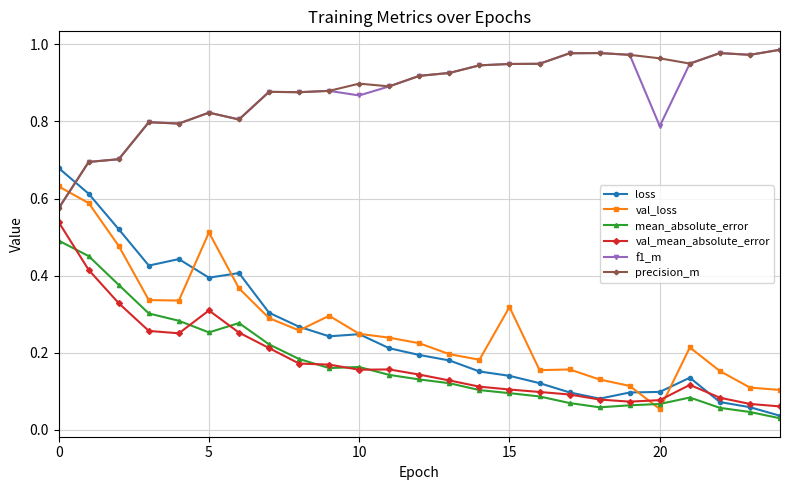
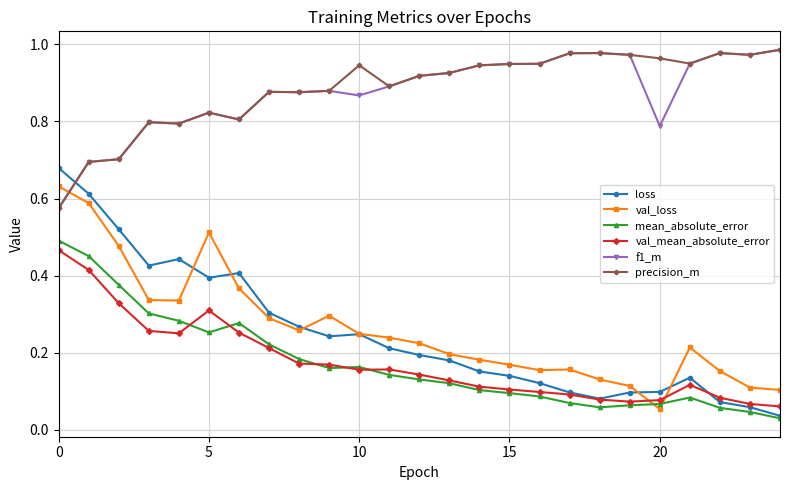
val_mean_absolute_error, 0: 0.54 -> 0.47
precision_m, 10: 0.90 -> 0.95
val_loss, 15: 0.32 -> 0.17
